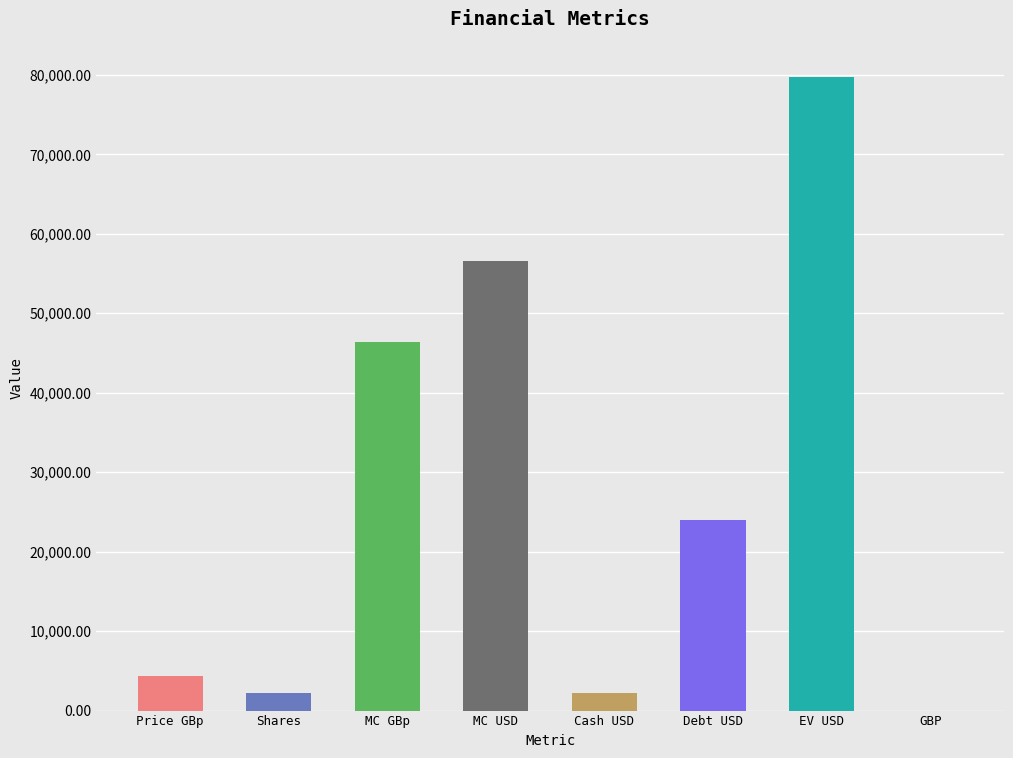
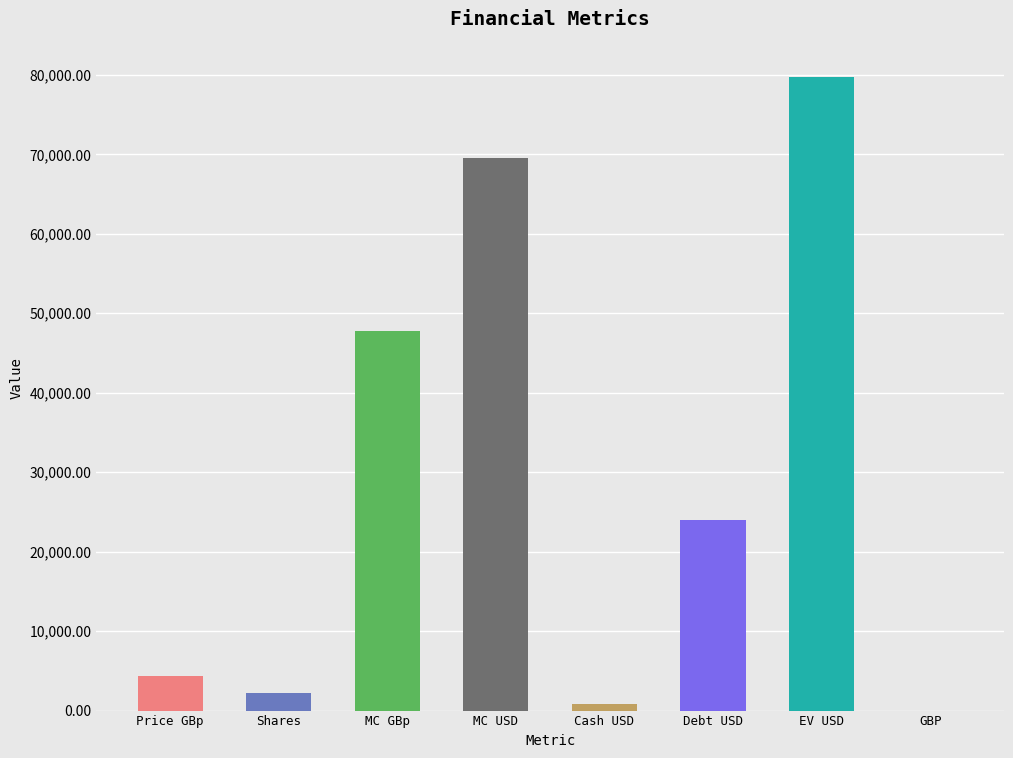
MC GBp: 46,000 -> 48,000
MC USD: 57,000 -> 69,000
Cash USD: 2,000 -> 1,000
